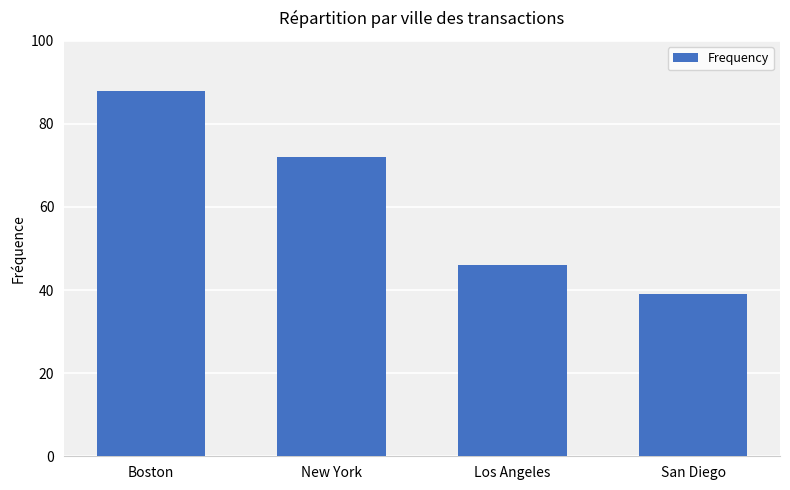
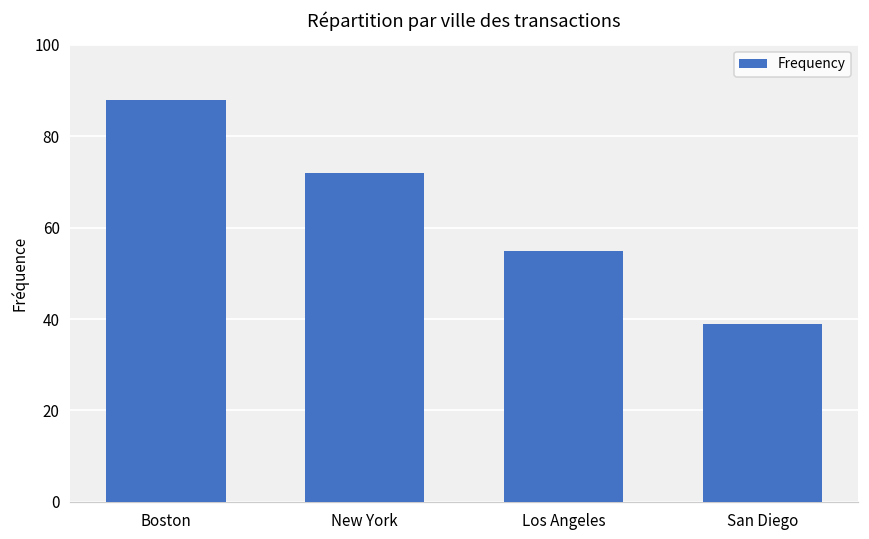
Los Angeles: 46 -> 55
